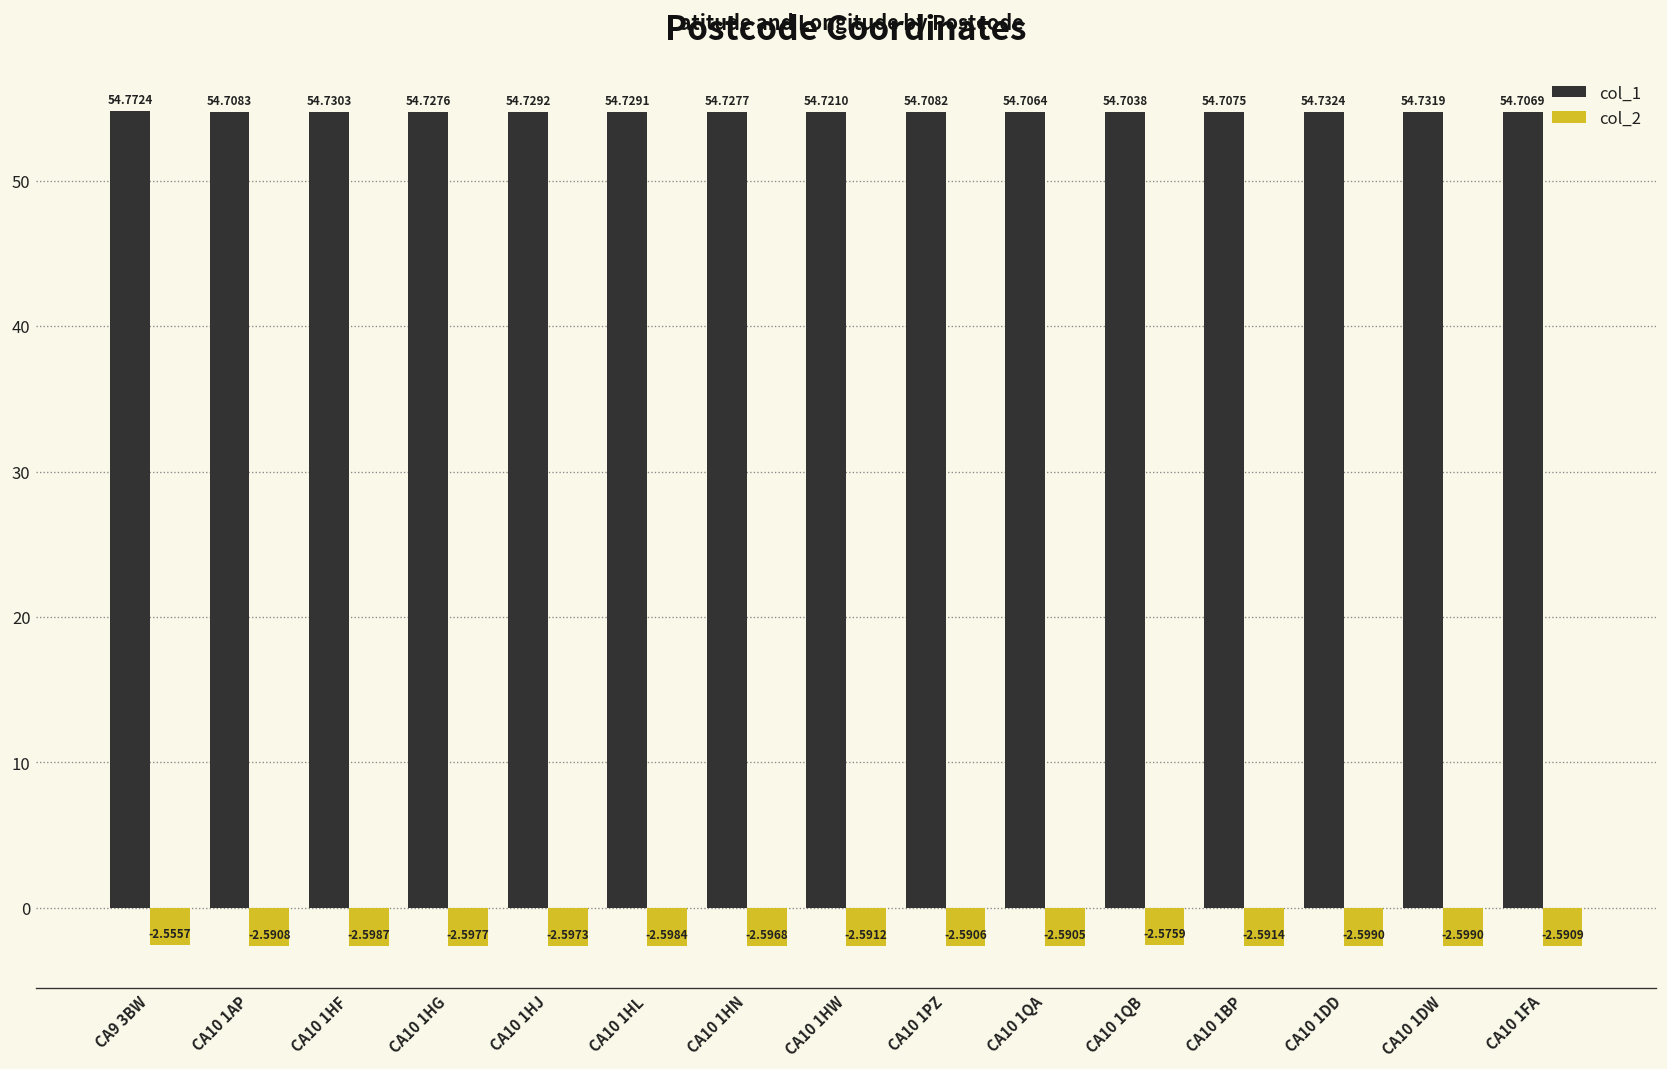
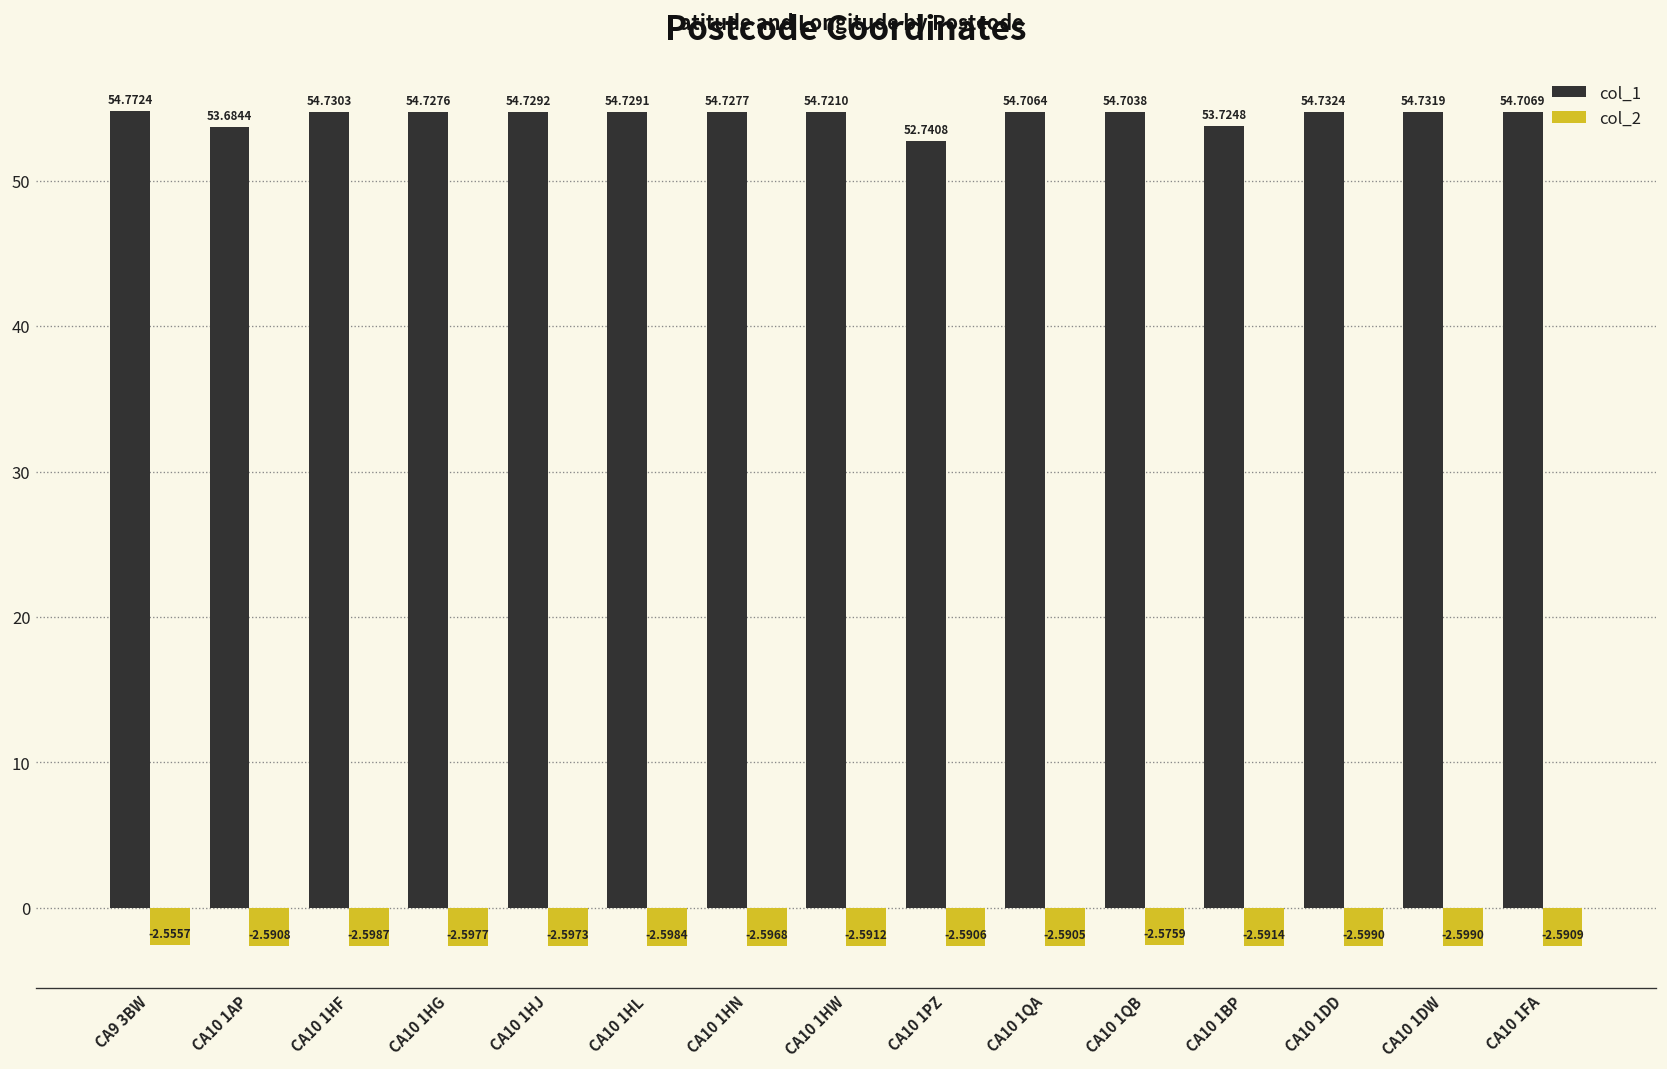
col_1, CA10 1AP: 54.7083 -> 53.6844
col_1, CA10 1PZ: 54.7082 -> 52.7408
col_1, CA10 1BP: 54.7075 -> 53.7248
